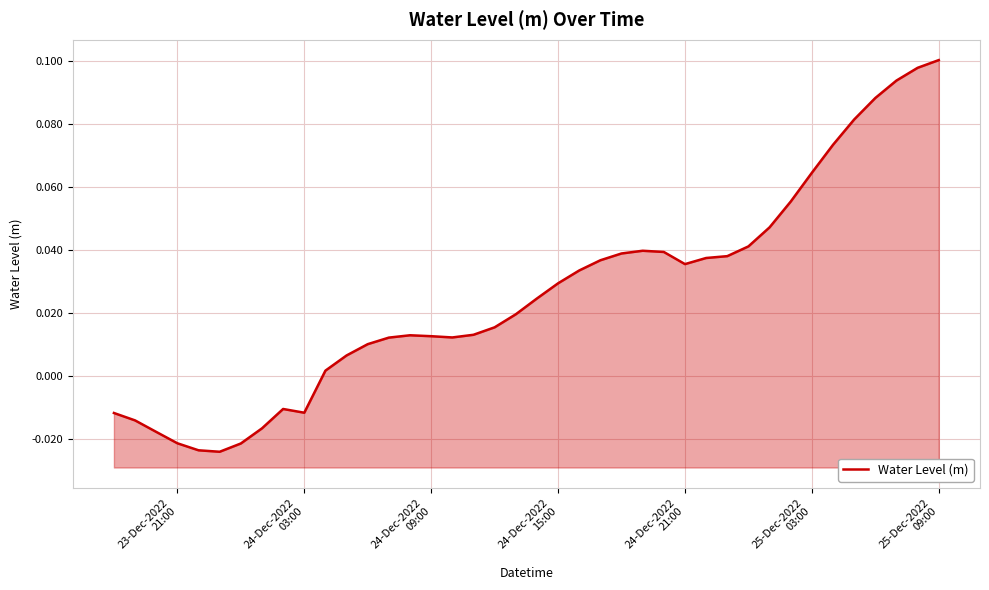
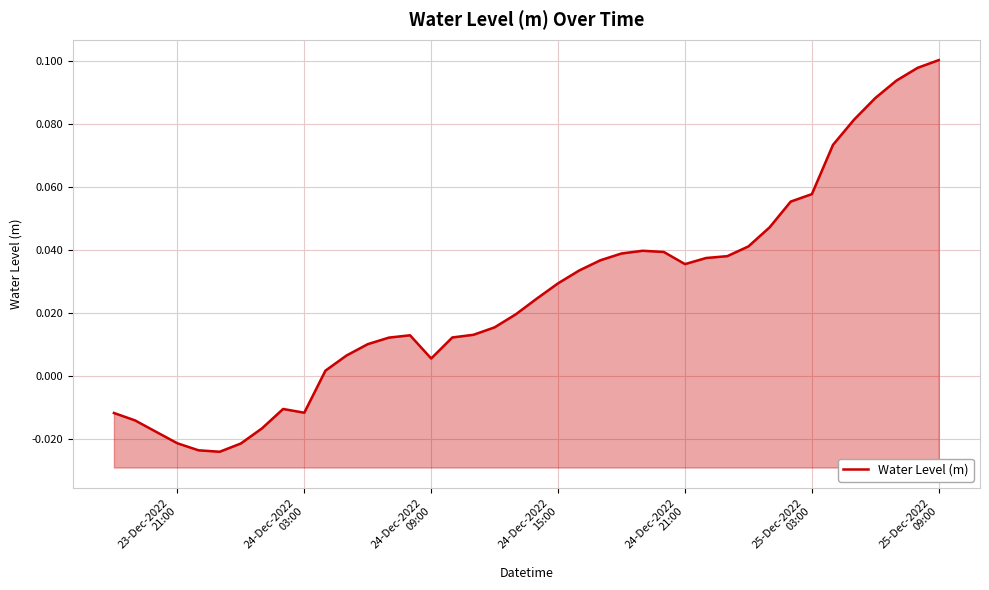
24-Dec-2022 09:00: 0.013 -> 0.006
25-Dec-2022 03:00: 0.065 -> 0.058
